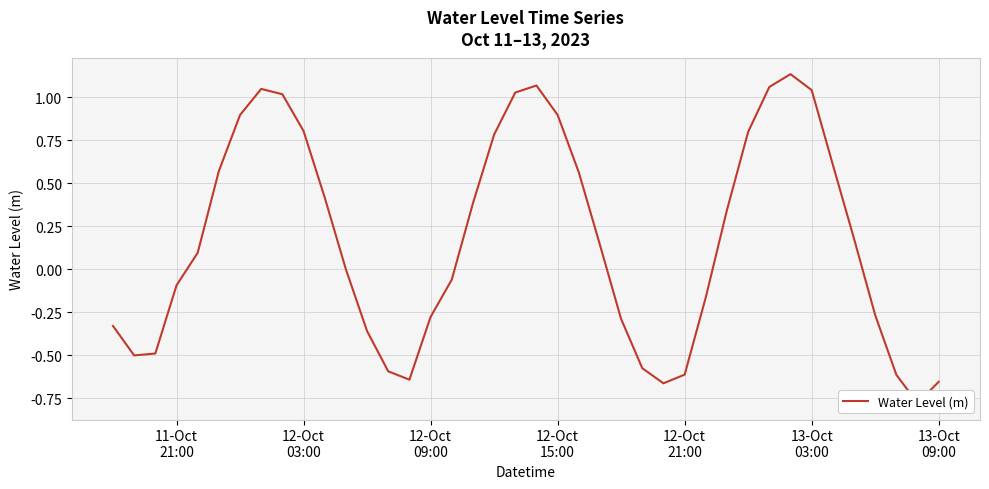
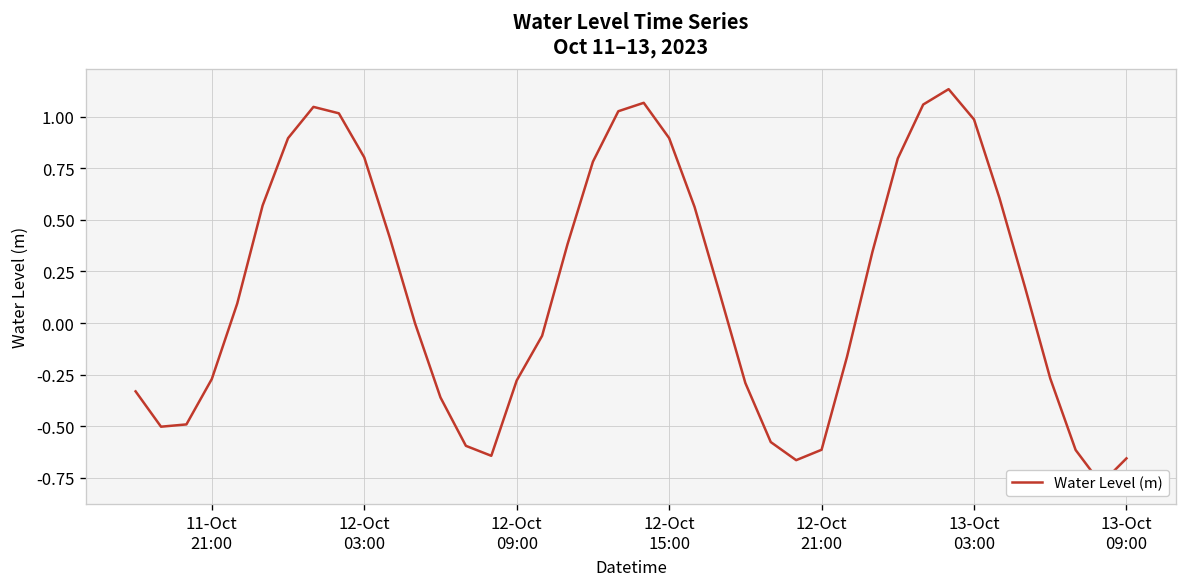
11-Oct 21:00: -0.09 -> -0.27
13-Oct 03:00: 1.04 -> 0.99
